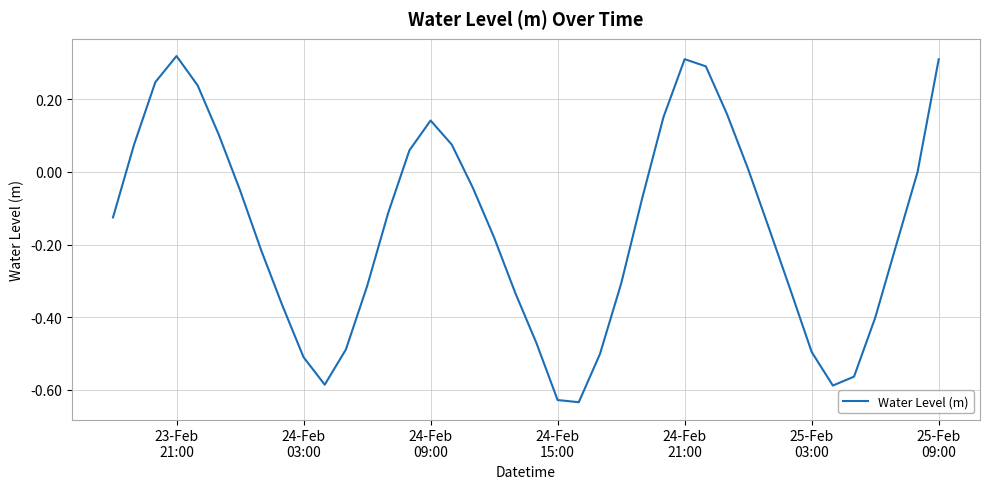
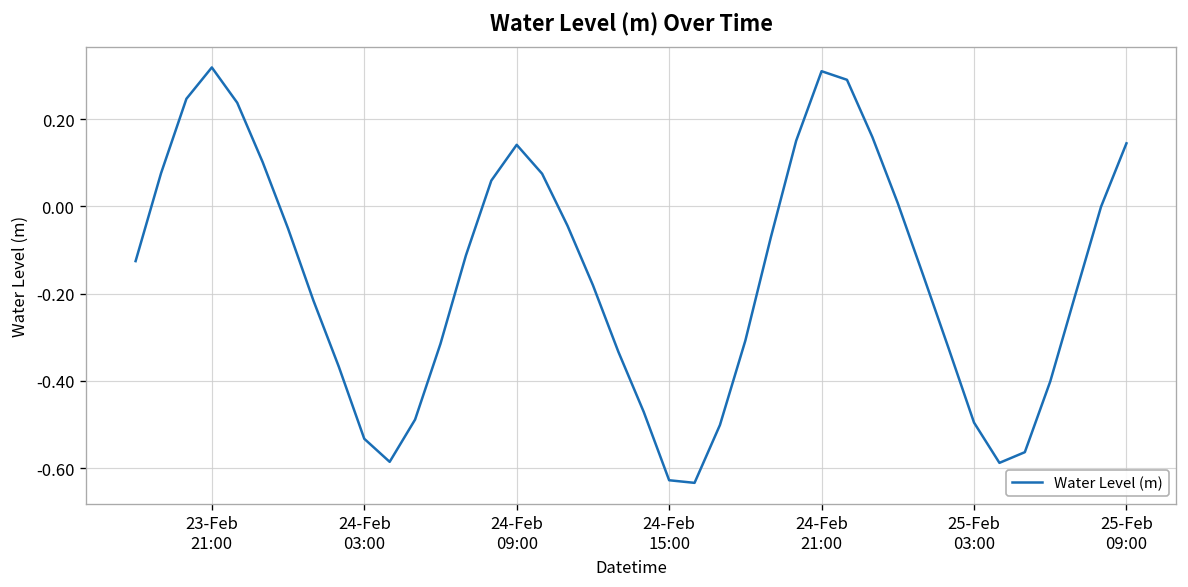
24-Feb 03:00: -0.51 -> -0.53
25-Feb 09:00: 0.31 -> 0.14
